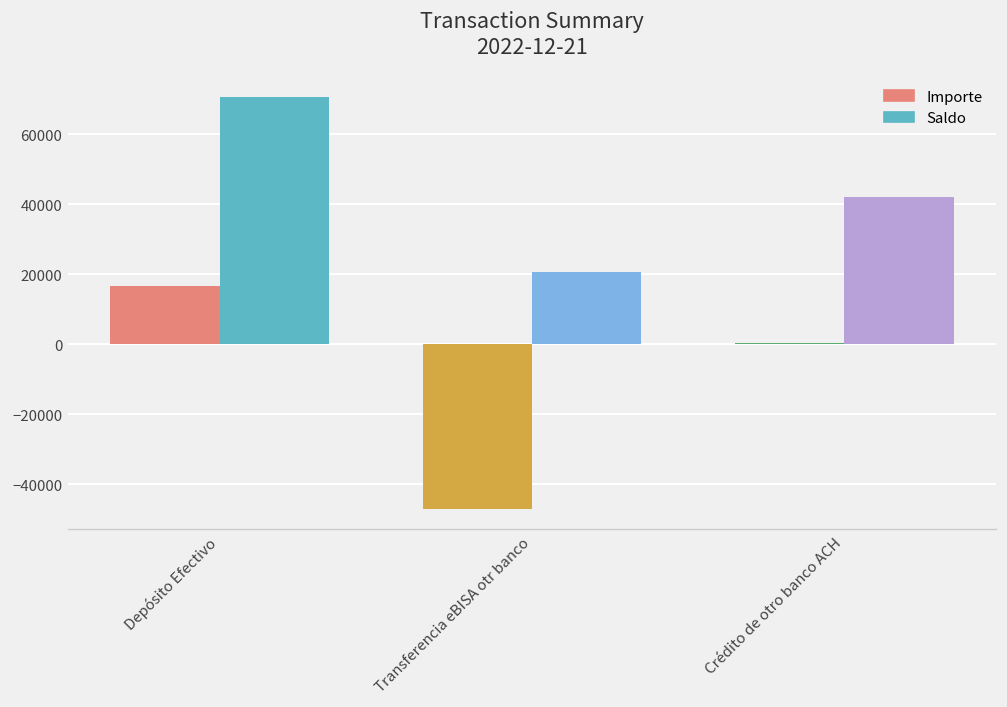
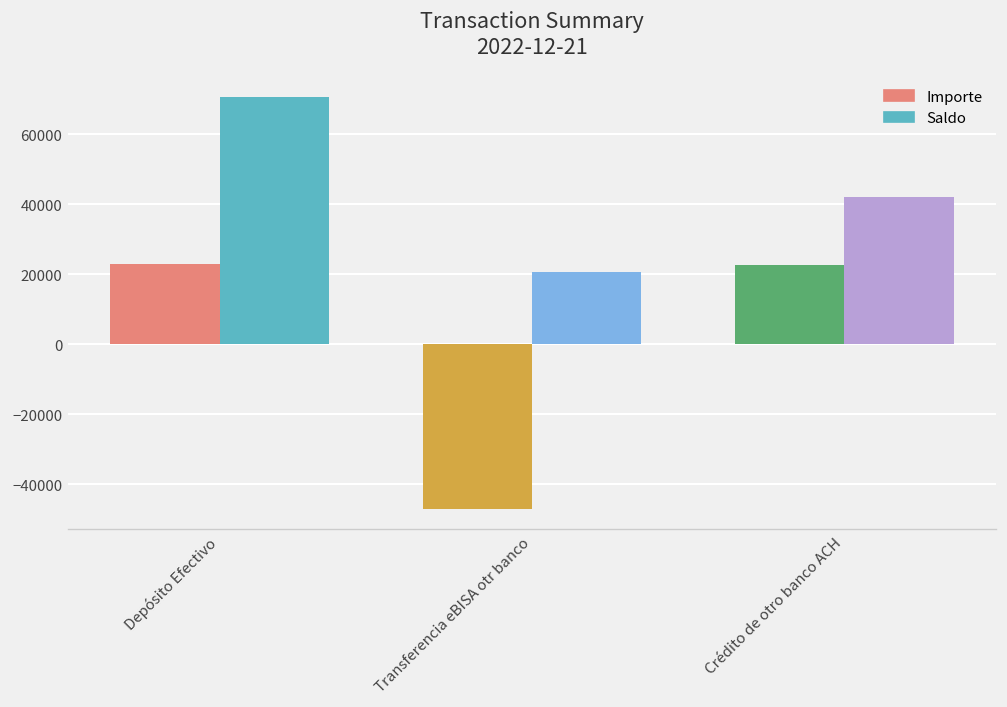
Importe, Depósito Efectivo: 17000 -> 23000
Importe, Crédito de otro banco ACH: 0 -> 23000
